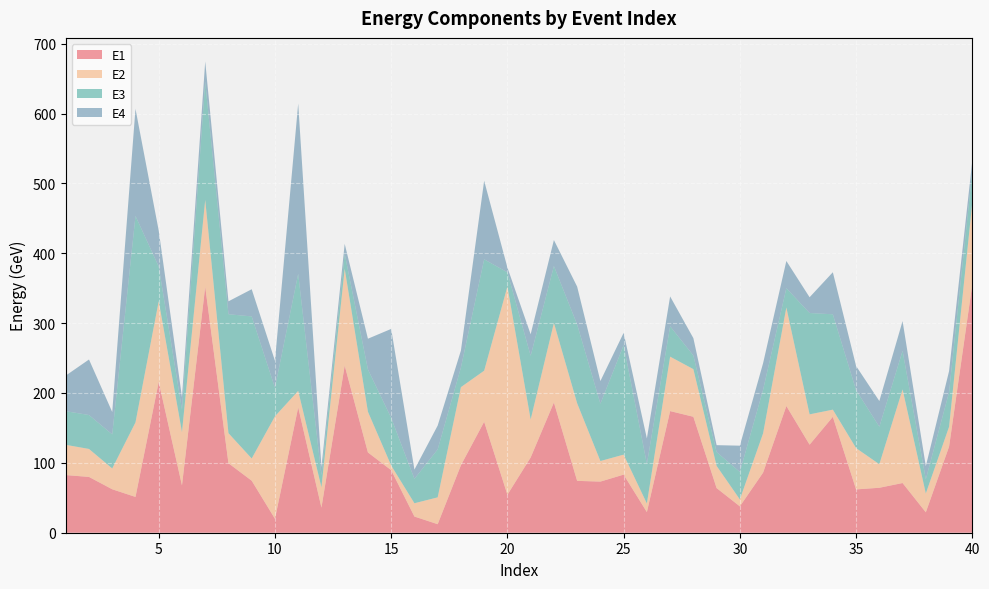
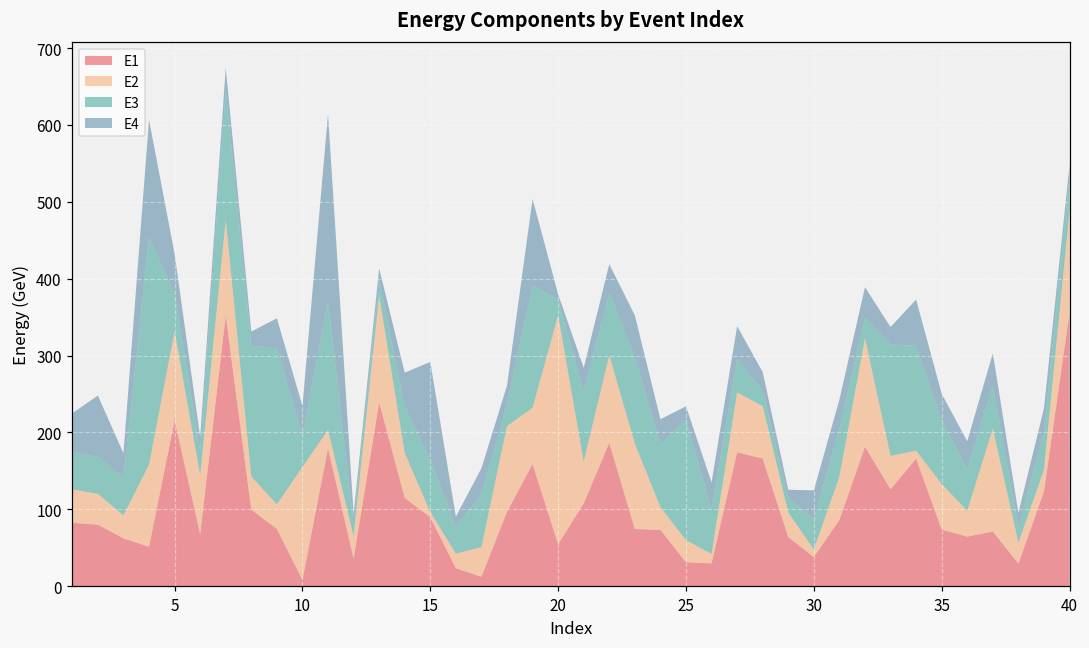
E1, 10: 20 -> 10
E1, 25: 80 -> 30
E1, 35: 60 -> 70
E2, 40: 120 -> 130
